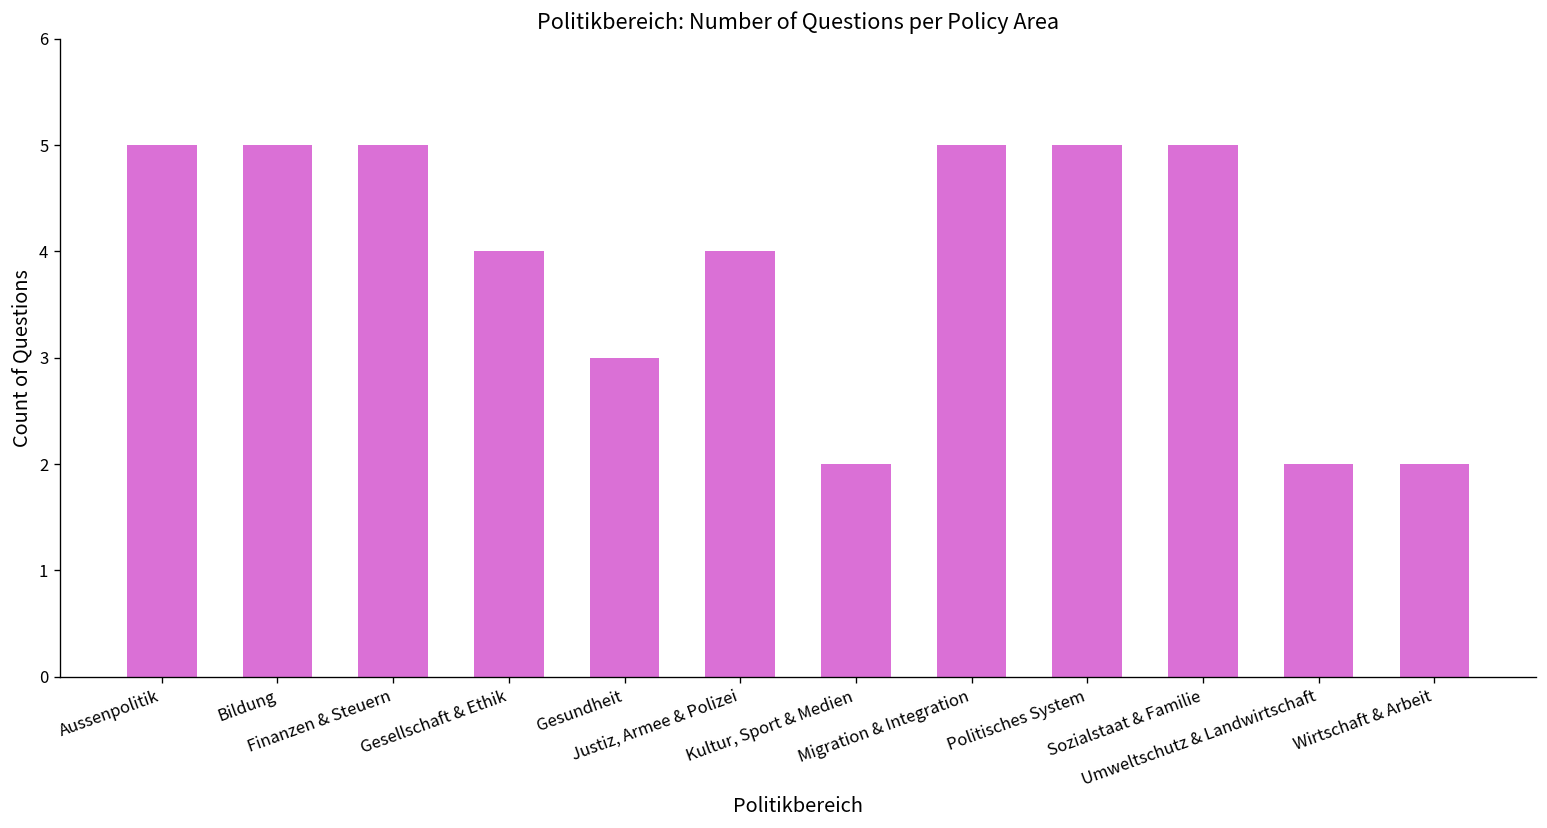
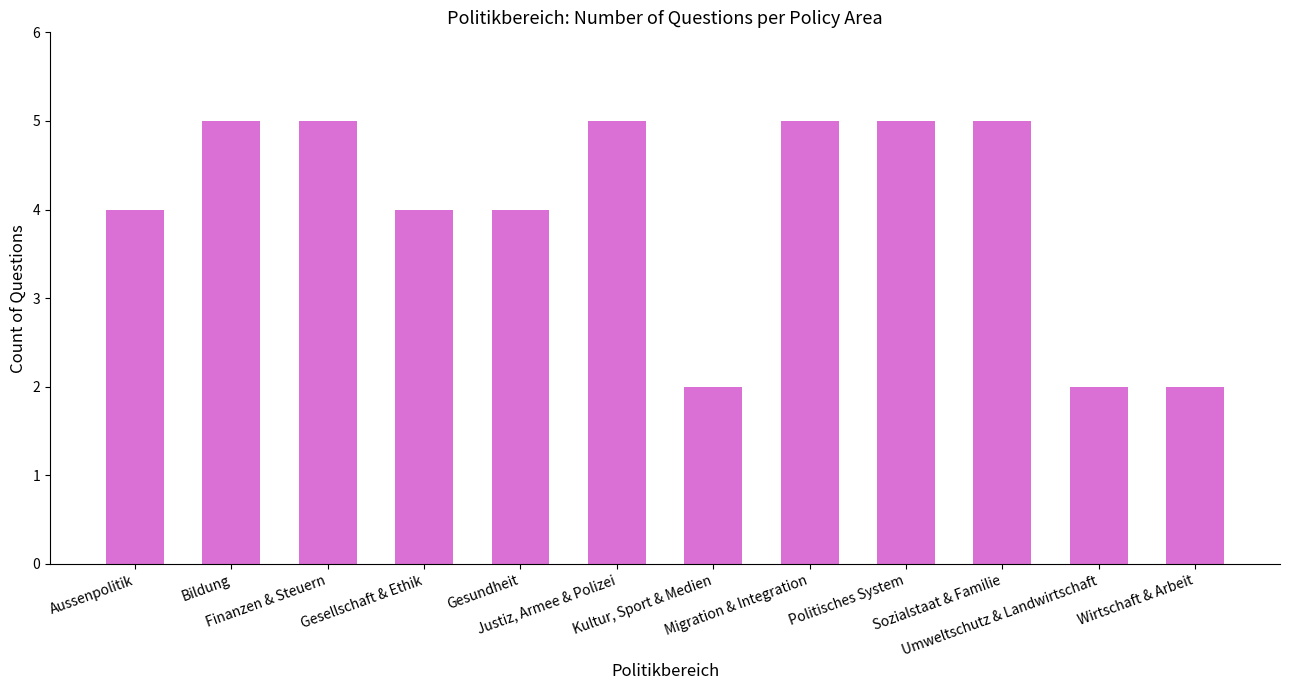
Aussenpolitik: 5 -> 4
Gesundheit: 3 -> 4
Justiz, Armee & Polizei: 4 -> 5
